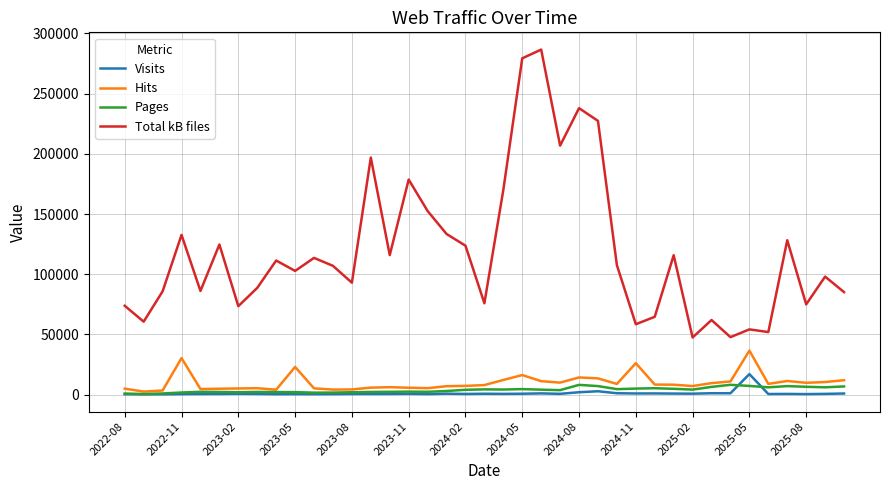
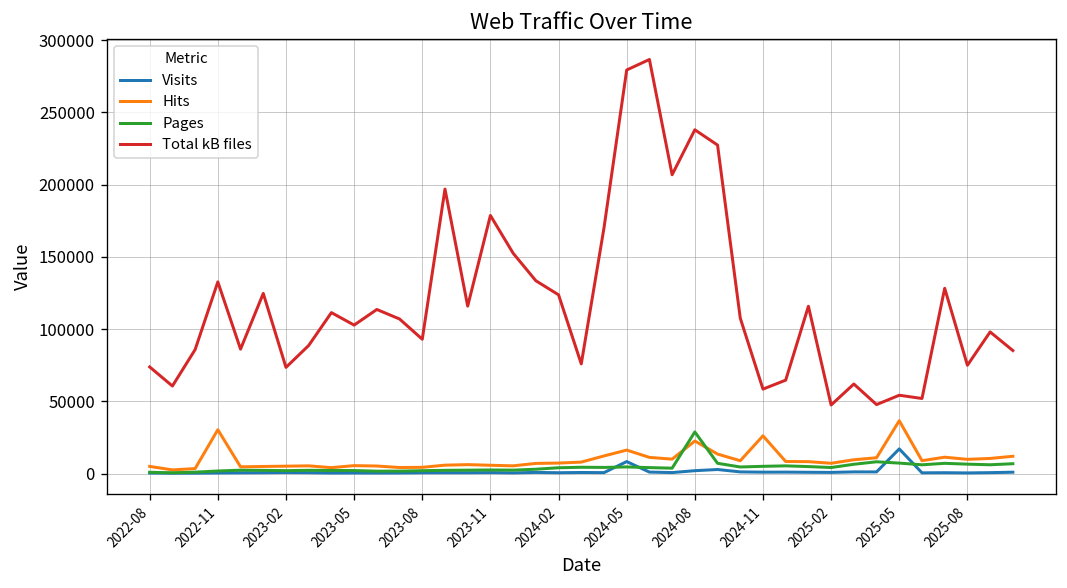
Hits, 2023-05: 23000 -> 5000
Visits, 2024-05: 1000 -> 8000
Hits, 2024-08: 14000 -> 23000
Pages, 2024-08: 8000 -> 29000
